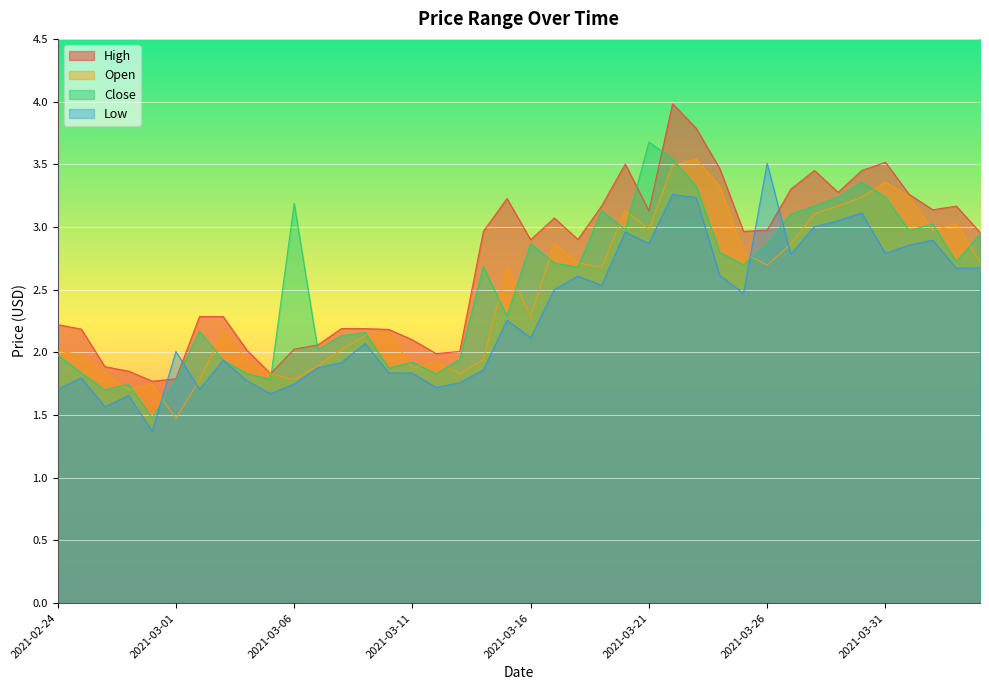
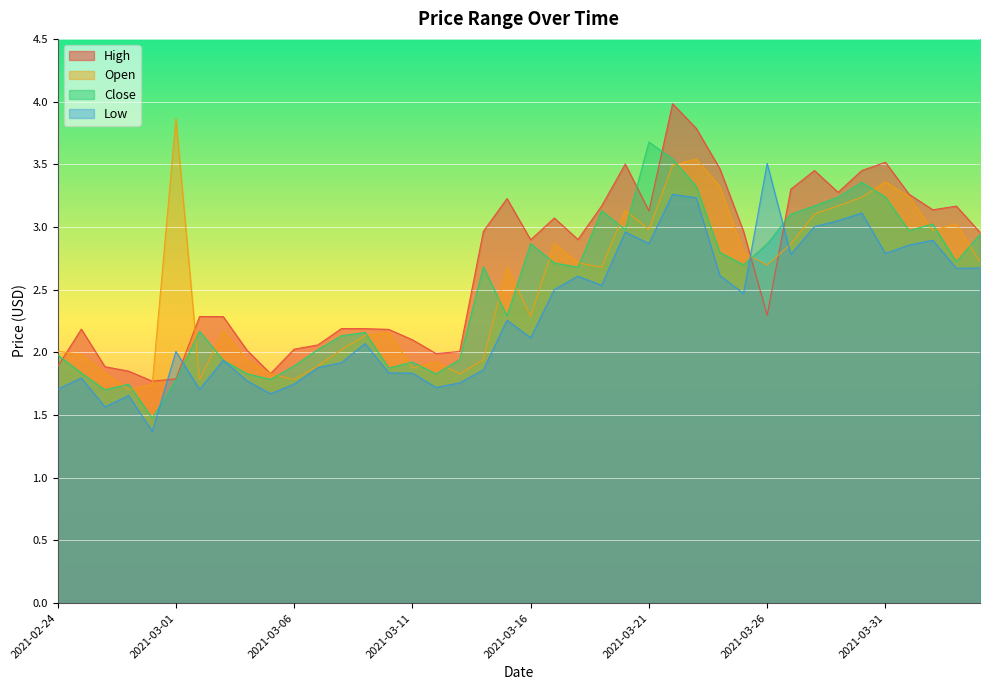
High, 2021-02-24: 2.22 -> 1.89
Open, 2021-03-01: 1.47 -> 3.86
Close, 2021-03-06: 3.19 -> 1.89
High, 2021-03-26: 2.97 -> 2.30
